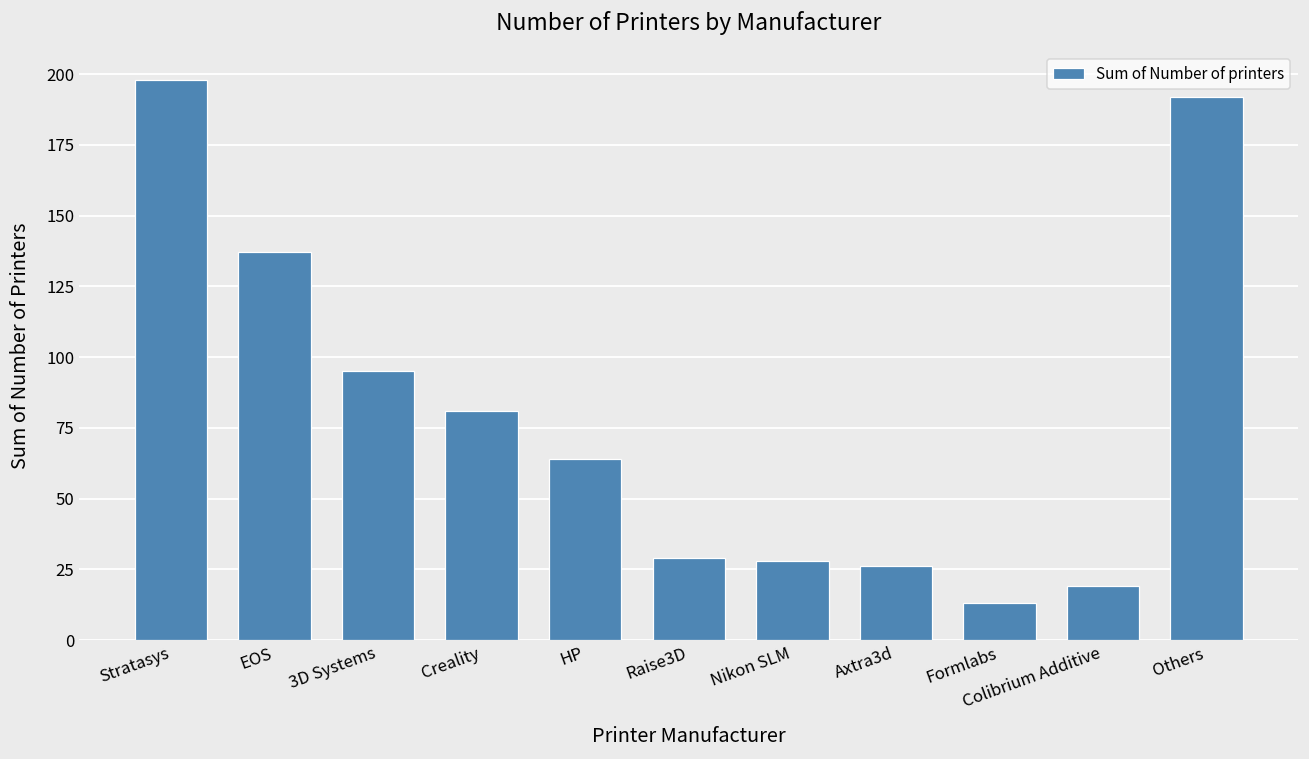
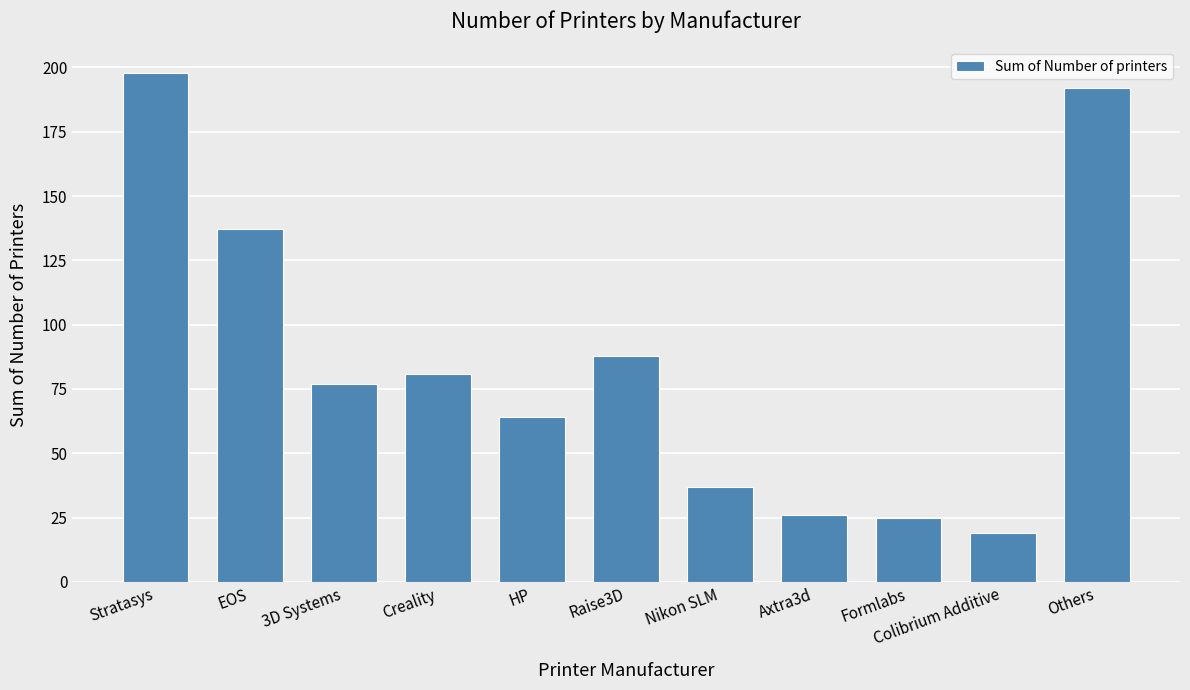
3D Systems: 95 -> 77
Raise3D: 29 -> 88
Nikon SLM: 28 -> 37
Formlabs: 13 -> 25
